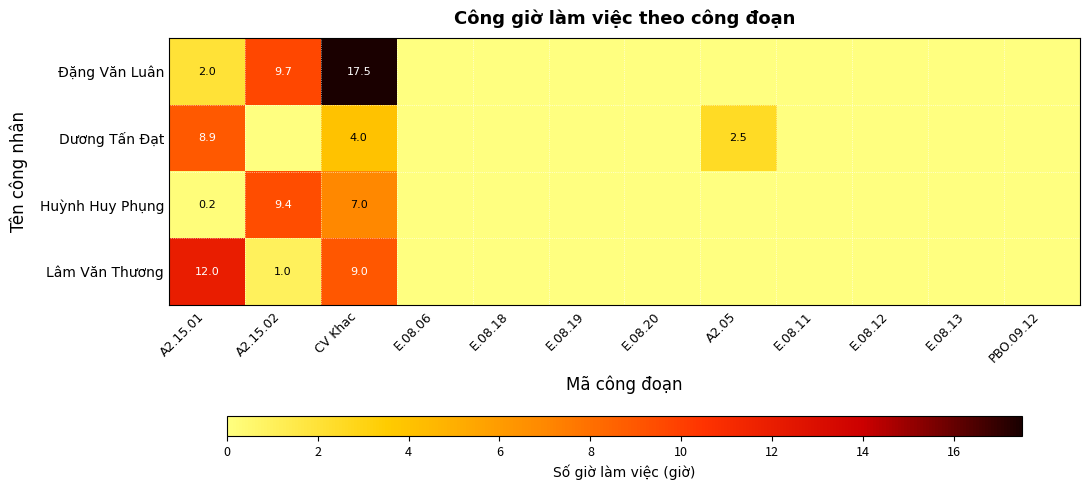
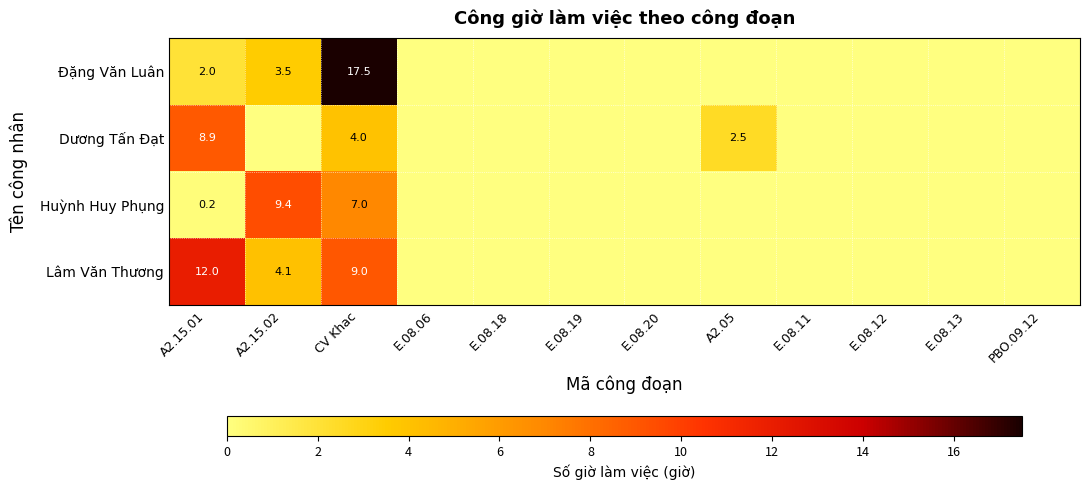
Đặng Văn Luân, A2.15.02: 9.7 -> 3.5
Lâm Văn Thương, A2.15.02: 1.0 -> 4.1
